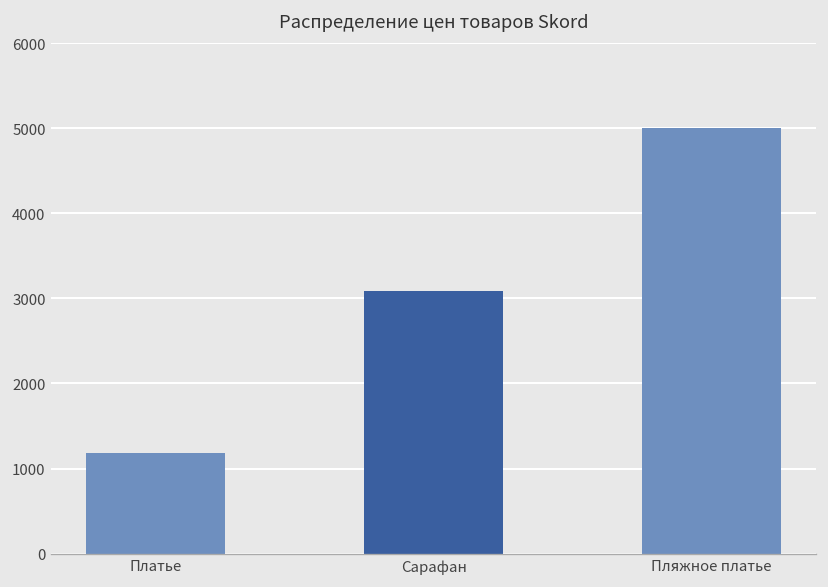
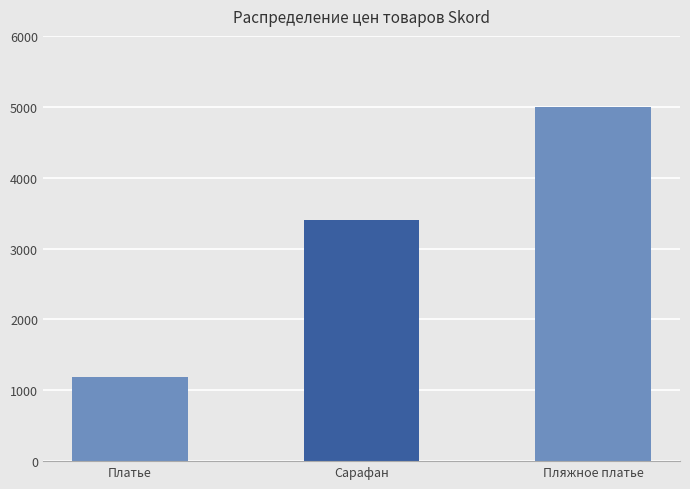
Сарафан: 3100 -> 3400
